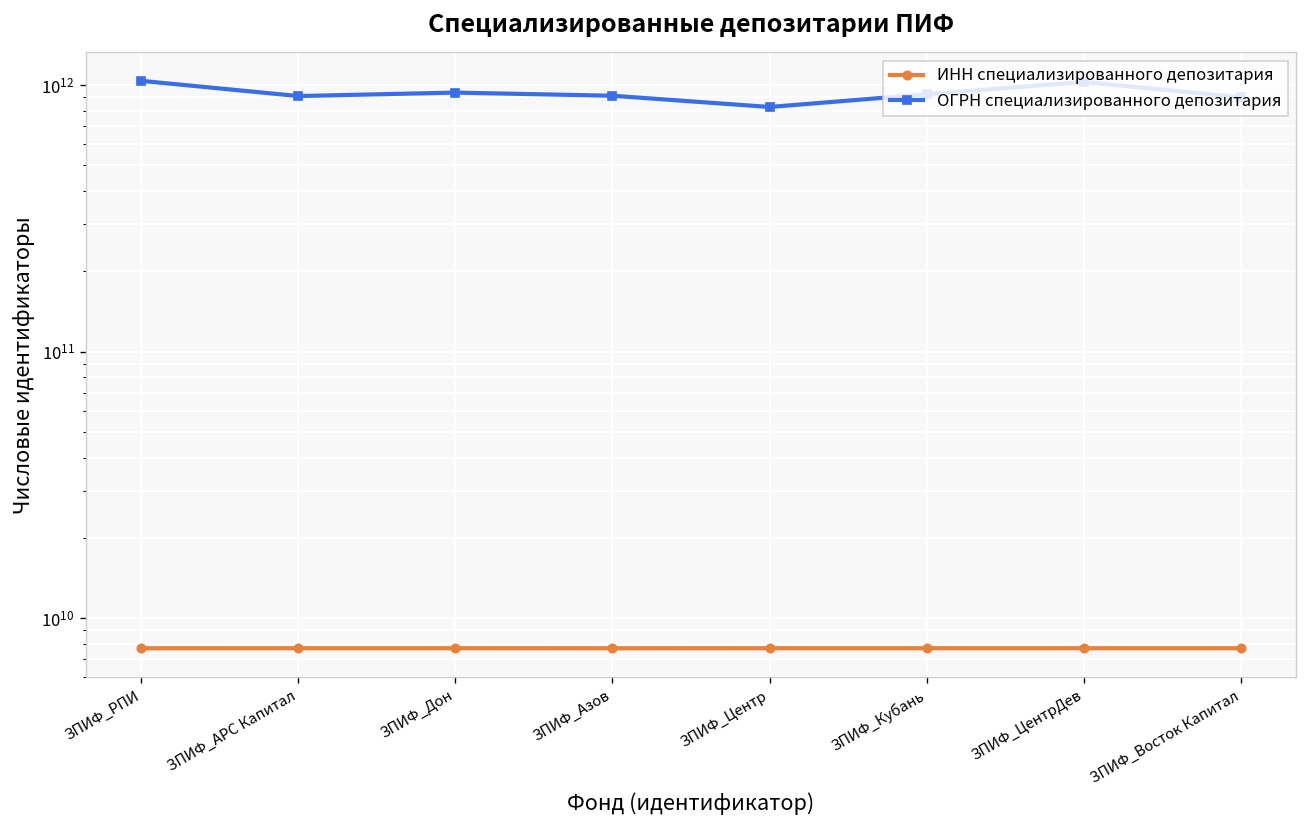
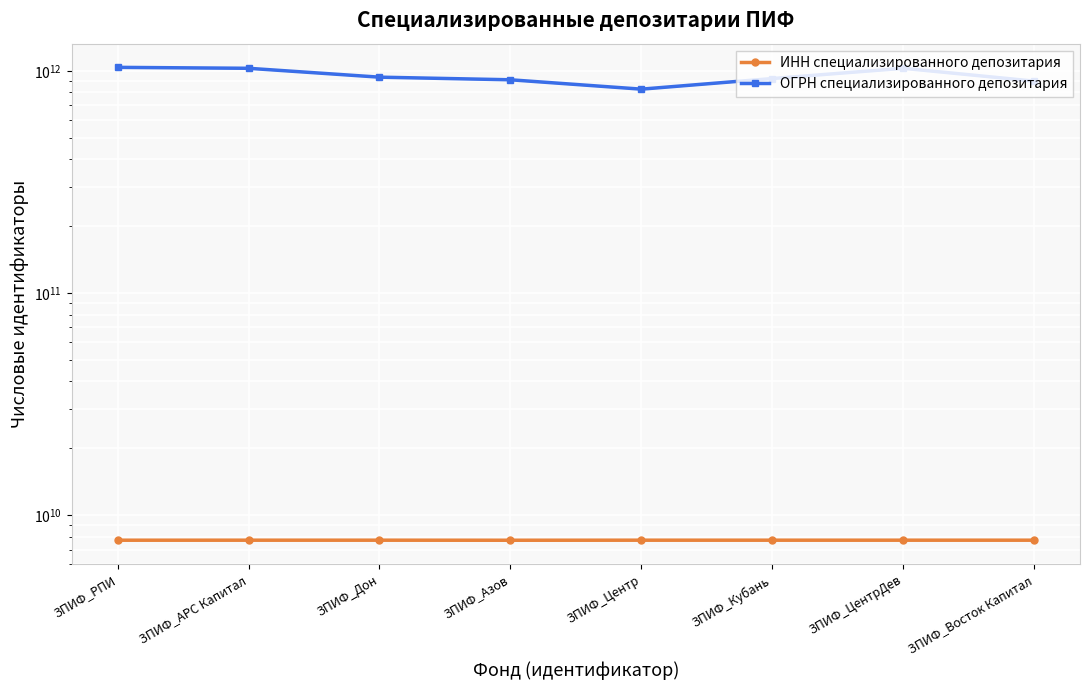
ОГРН специализированного депозитария, ЗПИФ_АРС Капитал: 910000000000 -> 1000000000000
